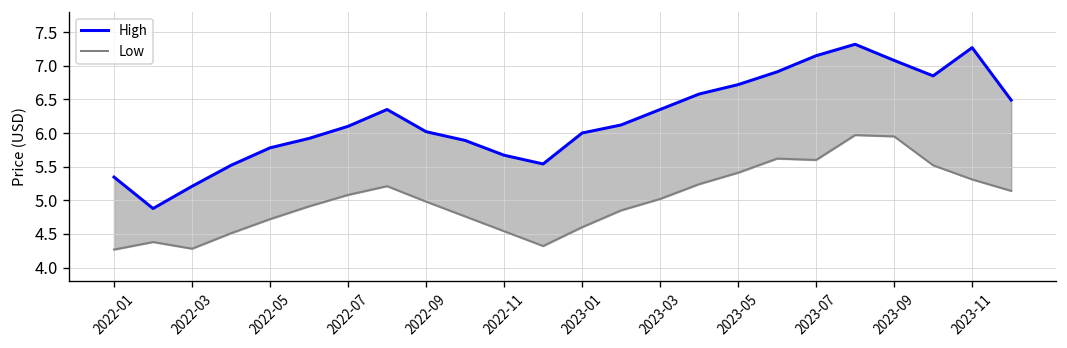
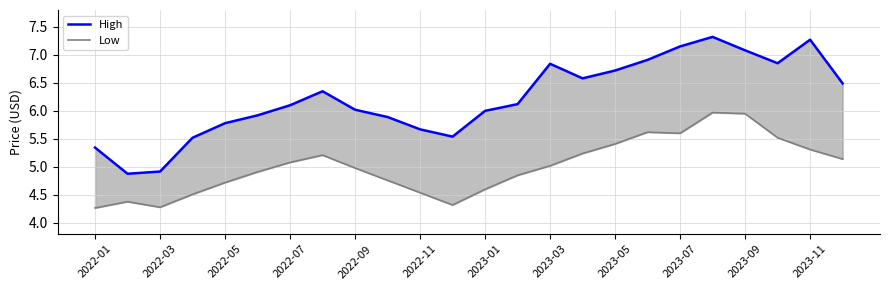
High, 2022-03: 5.2 -> 4.9
High, 2023-03: 6.4 -> 6.8
